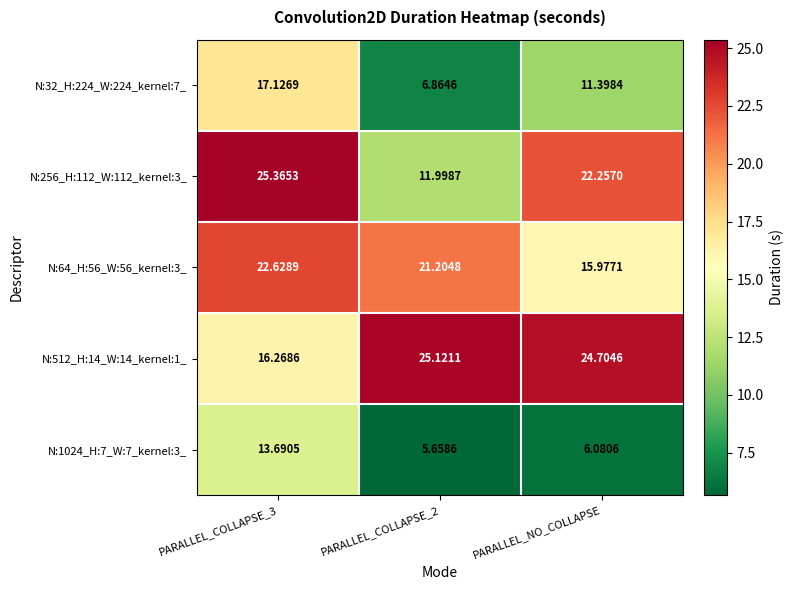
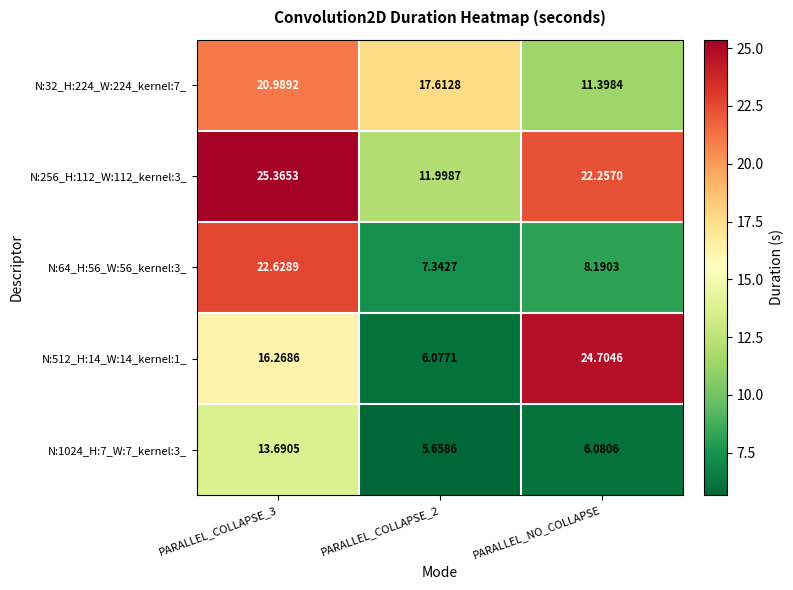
N:32_H:224_W:224_kernel:7_, PARALLEL_COLLAPSE_3: 17.1269 -> 20.9892
N:32_H:224_W:224_kernel:7_, PARALLEL_COLLAPSE_2: 6.8646 -> 17.6128
N:64_H:56_W:56_kernel:3_, PARALLEL_COLLAPSE_2: 21.2048 -> 7.3427
N:64_H:56_W:56_kernel:3_, PARALLEL_NO_COLLAPSE: 15.9771 -> 8.1903
N:512_H:14_W:14_kernel:1_, PARALLEL_COLLAPSE_2: 25.1211 -> 6.0771
